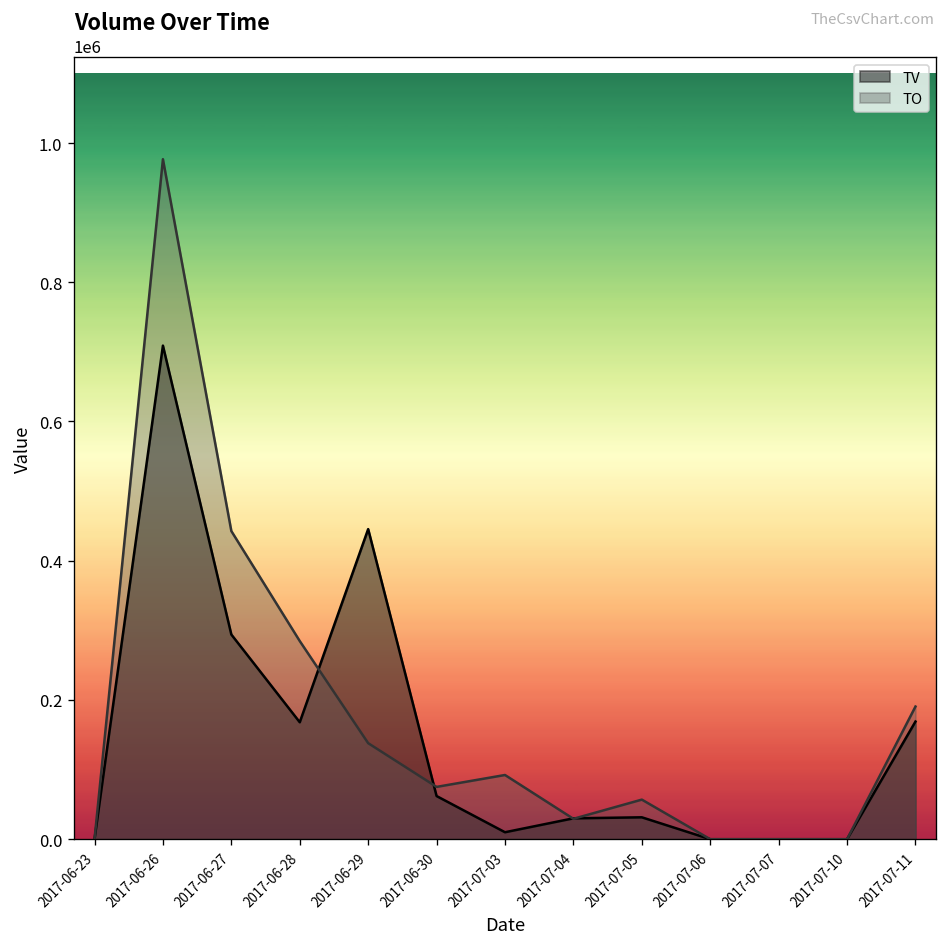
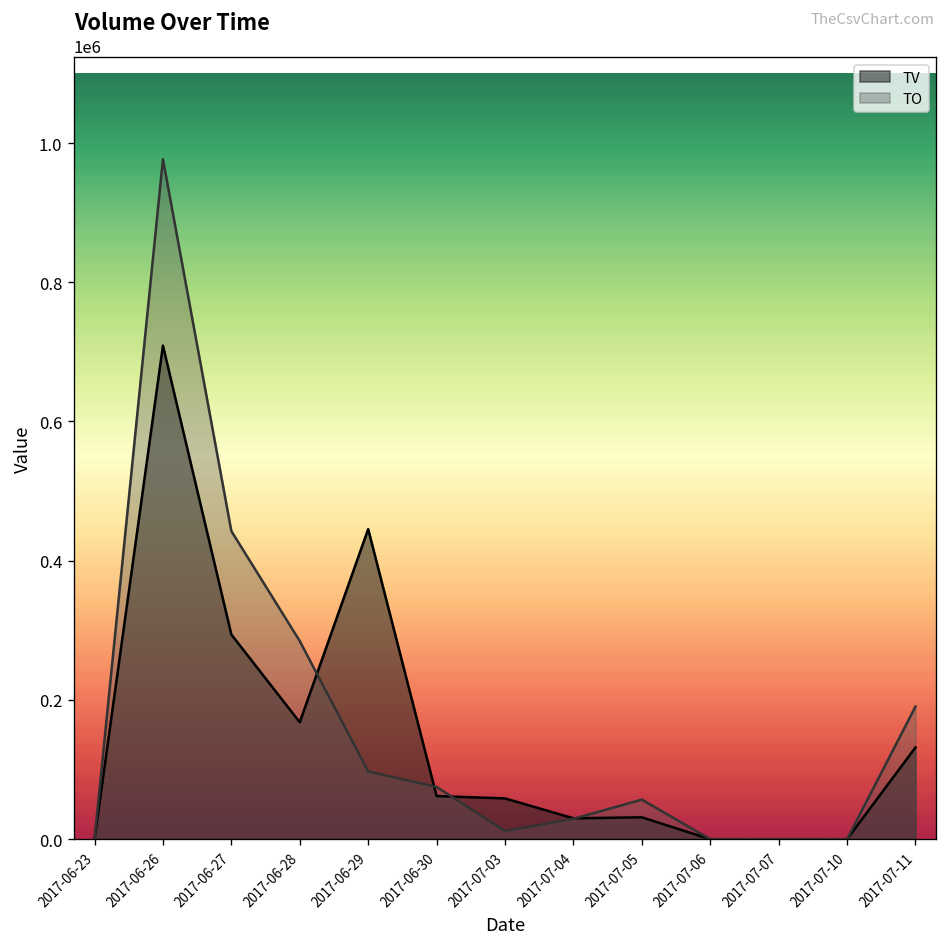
TO, 2017-06-29: 140000 -> 100000
TV, 2017-07-03: 10000 -> 60000
TO, 2017-07-03: 90000 -> 10000
TV, 2017-07-11: 170000 -> 130000
